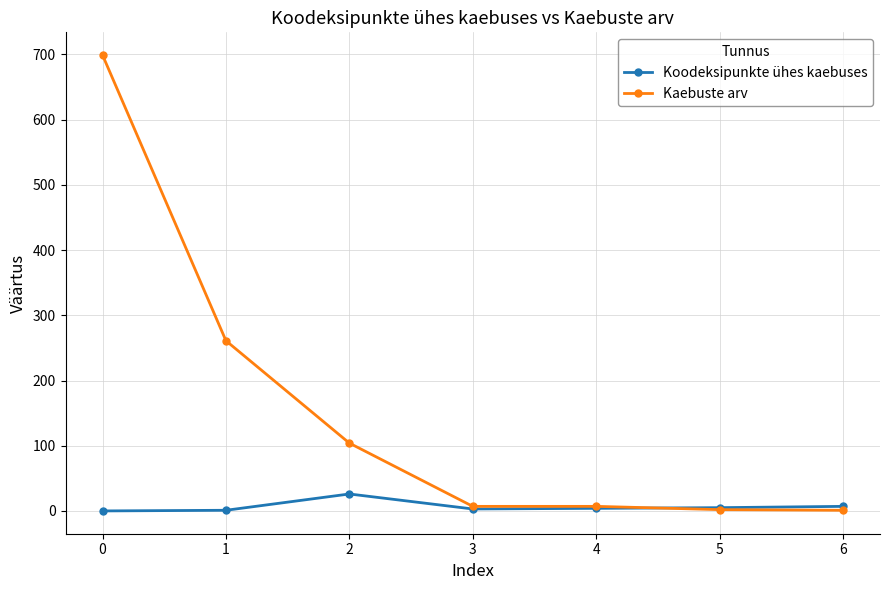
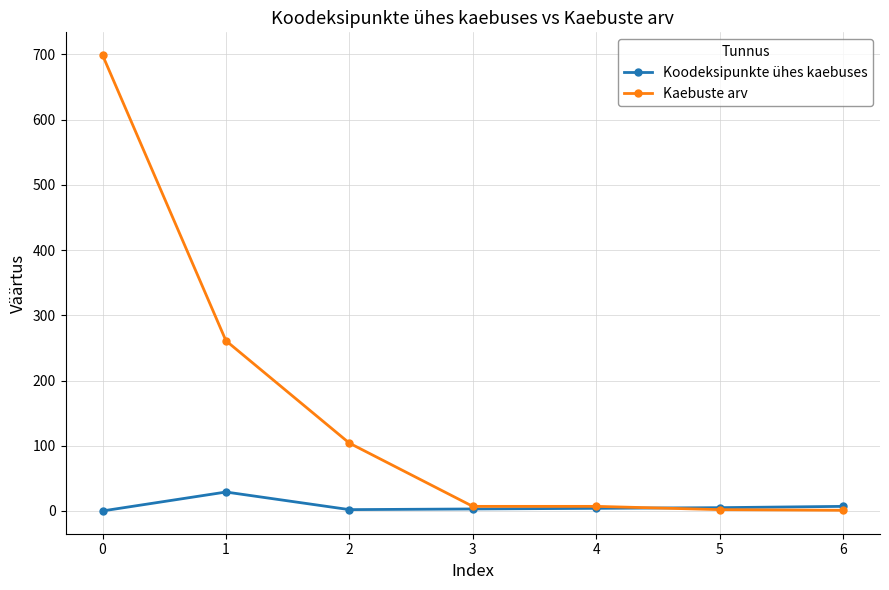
Koodeksipunkte ühes kaebuses, 1: 0 -> 30
Koodeksipunkte ühes kaebuses, 2: 30 -> 0
